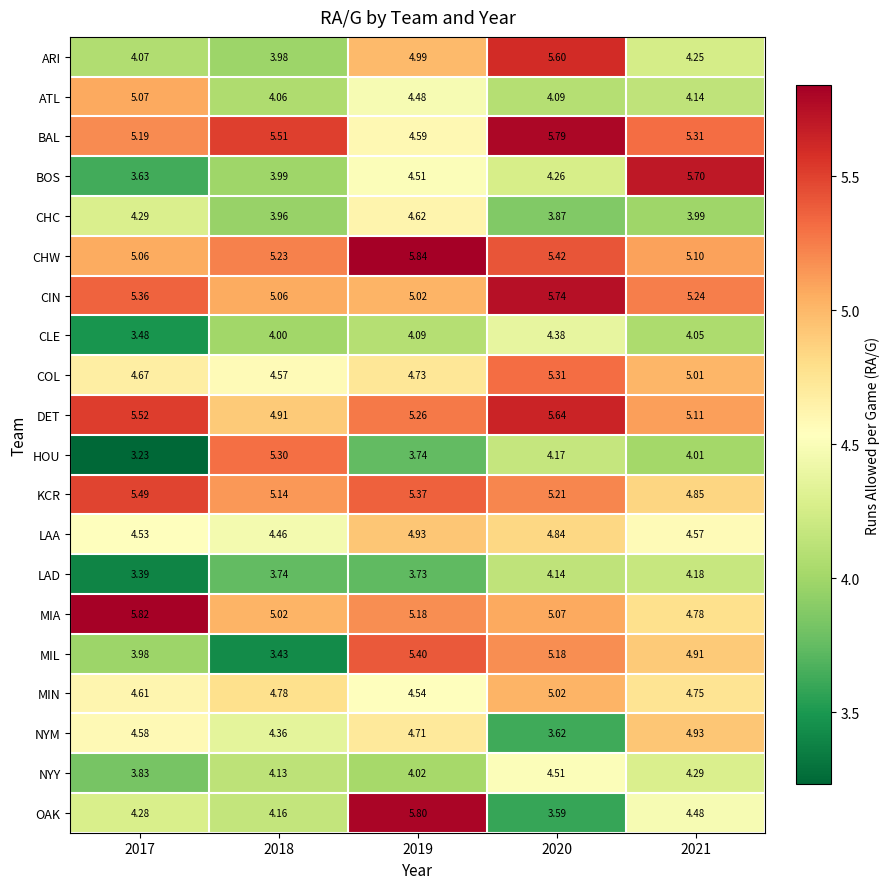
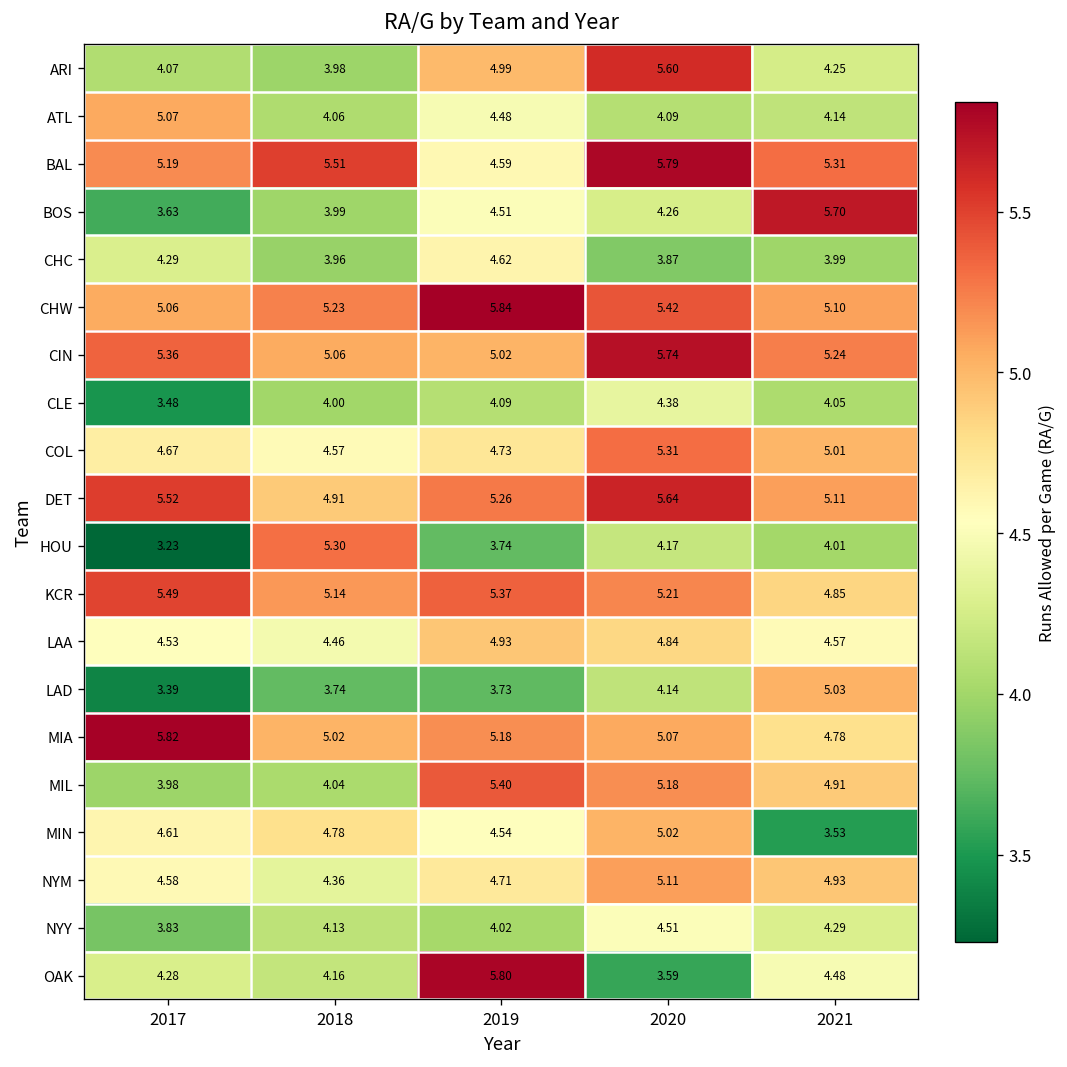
LAD, 2021: 4.18 -> 5.03
MIL, 2018: 3.43 -> 4.04
MIN, 2021: 4.75 -> 3.53
NYM, 2020: 3.62 -> 5.11
